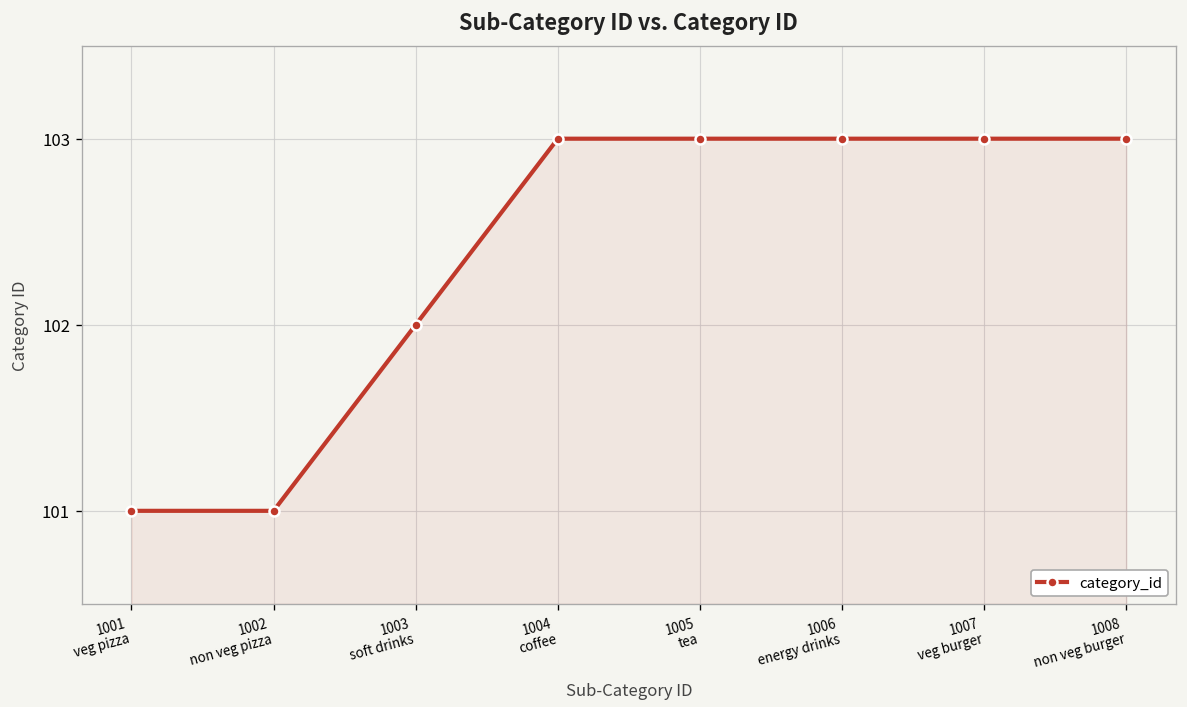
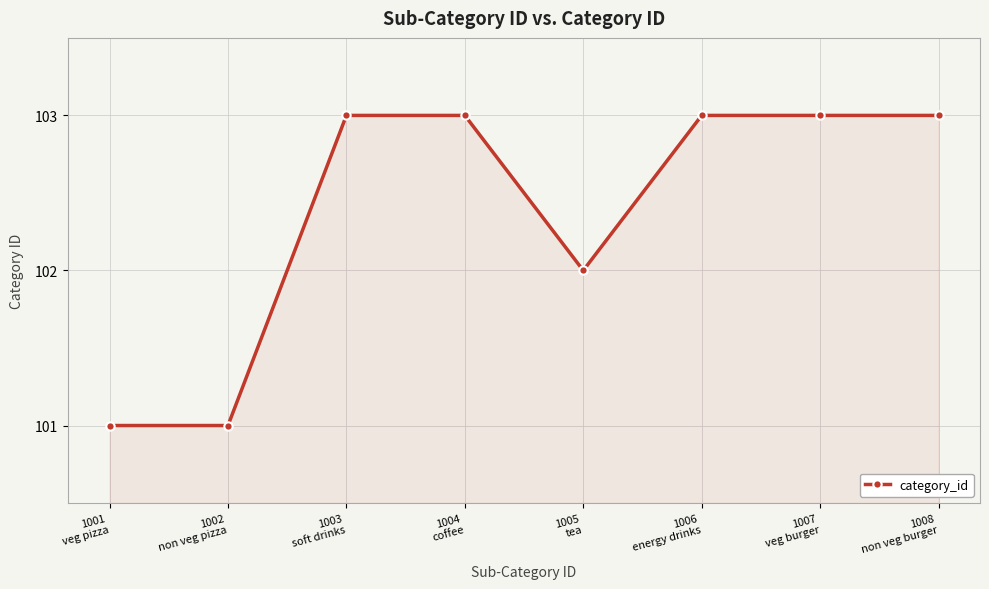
1003 soft drinks: 102 -> 103
1005 tea: 103 -> 102
